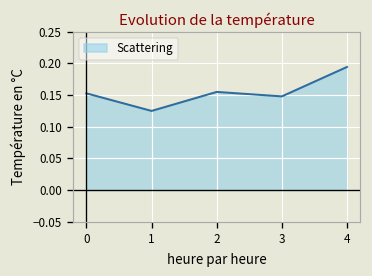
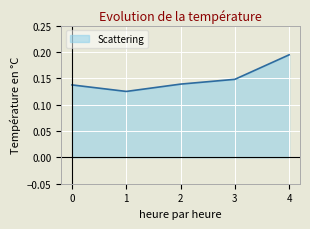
0: 0.15 -> 0.14
2: 0.16 -> 0.14
